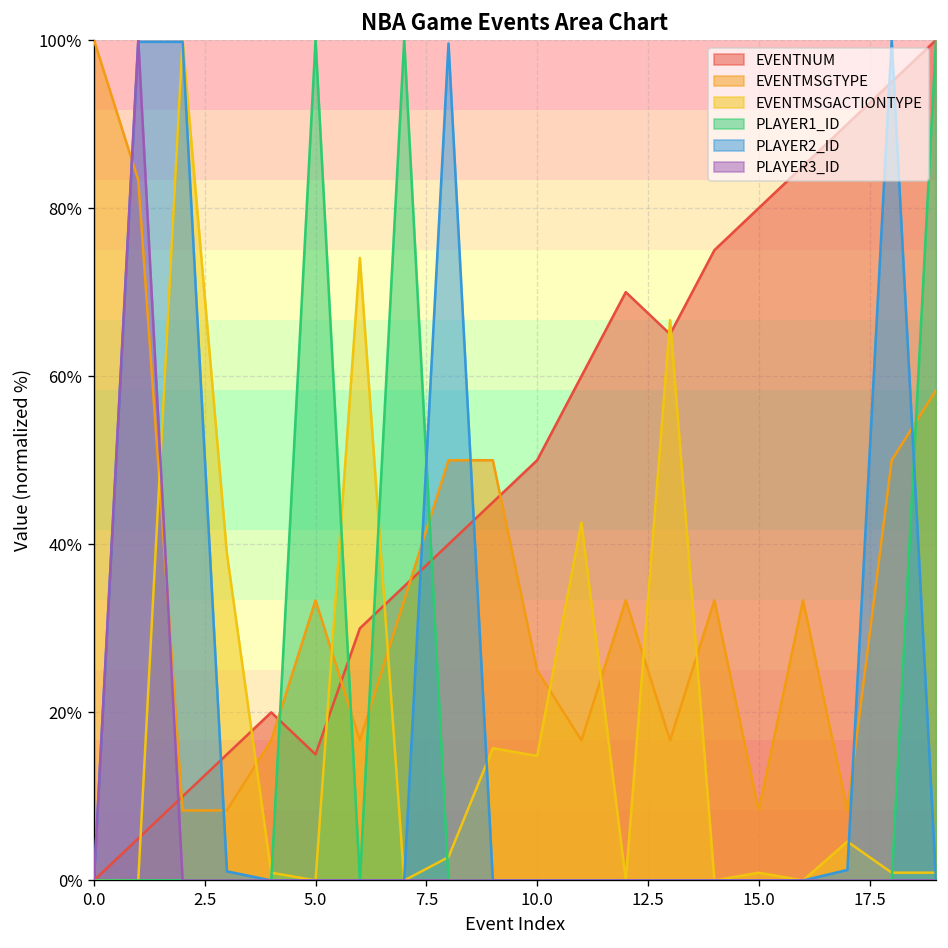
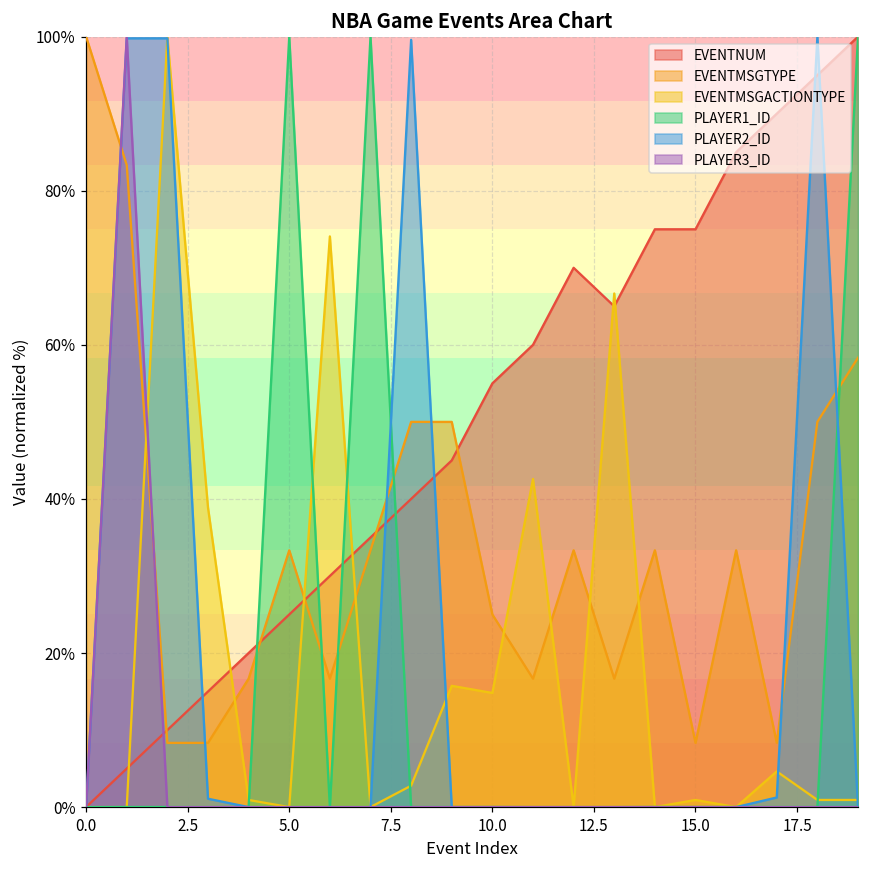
EVENTNUM, 5.0: 15% -> 25%
EVENTNUM, 10.0: 50% -> 55%
EVENTNUM, 15.0: 80% -> 75%
